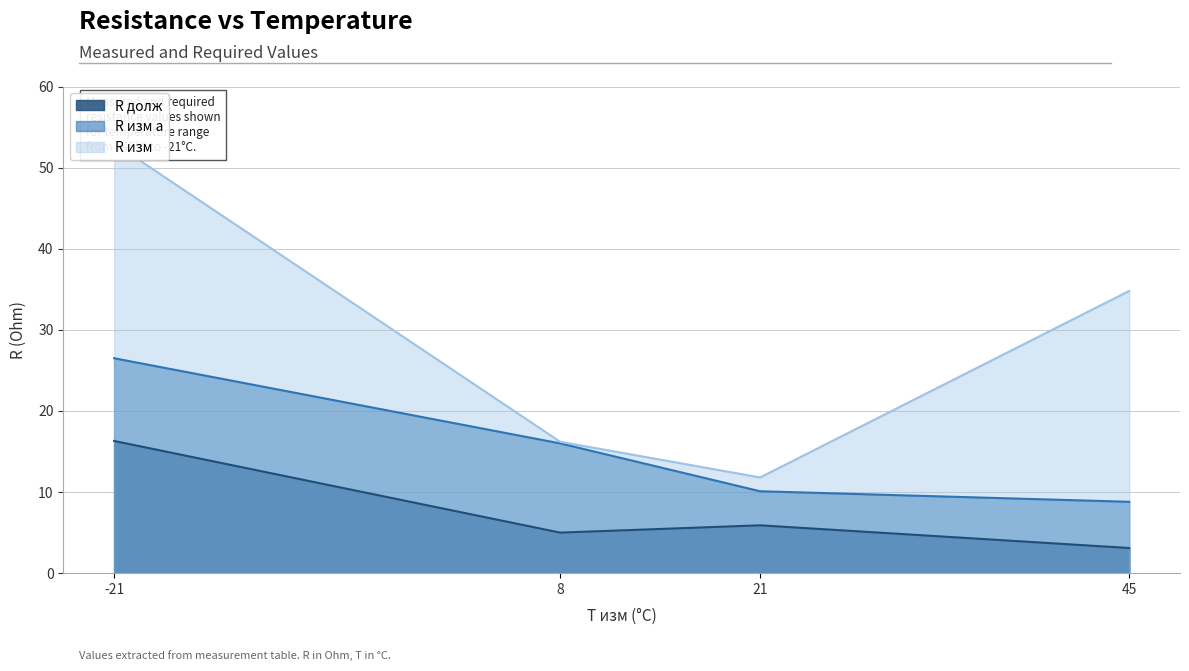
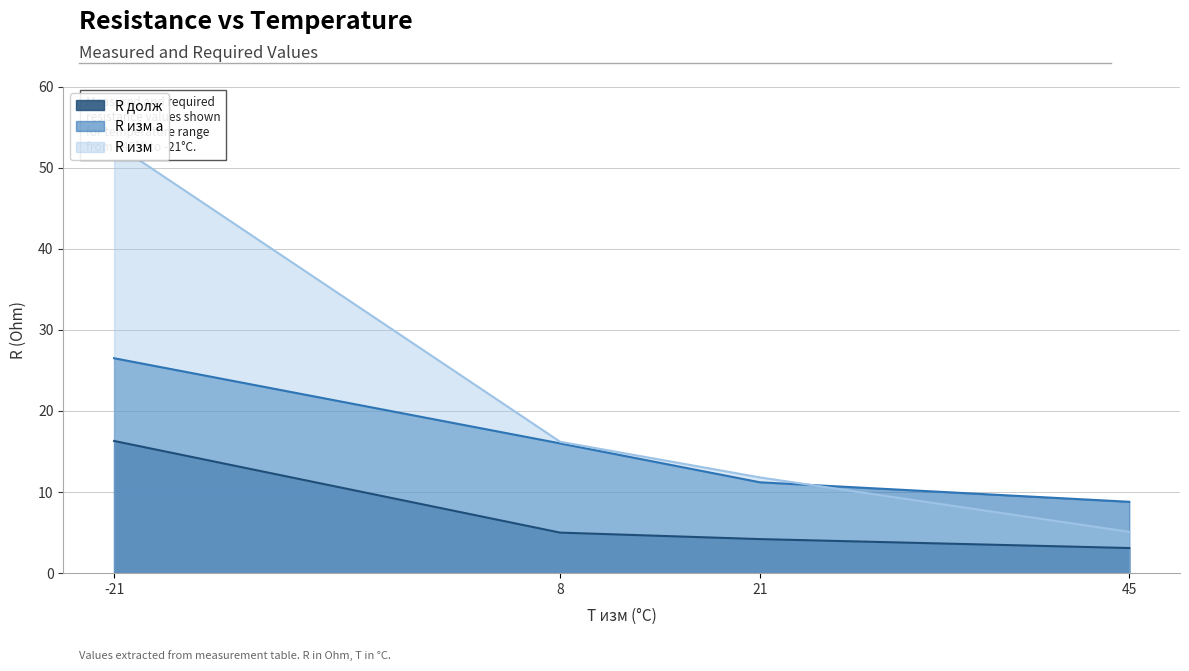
R долж, 21: 6 -> 4
R изм а, 21: 10 -> 11
R изм, 45: 35 -> 5
